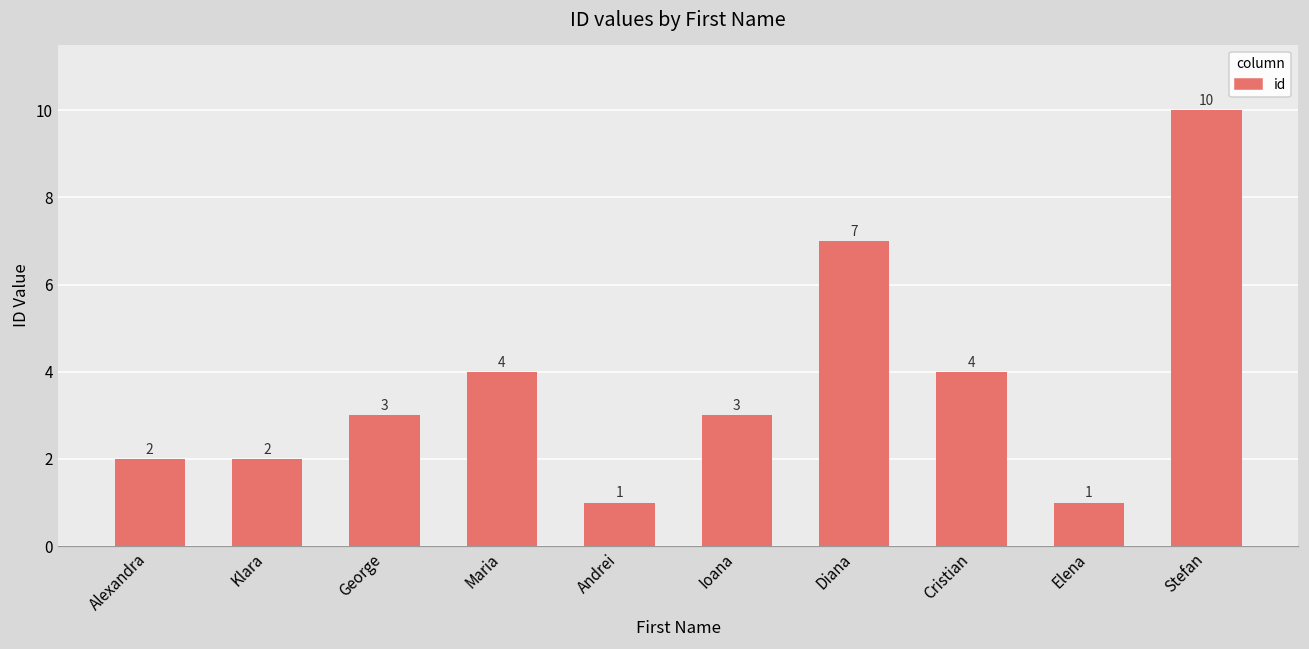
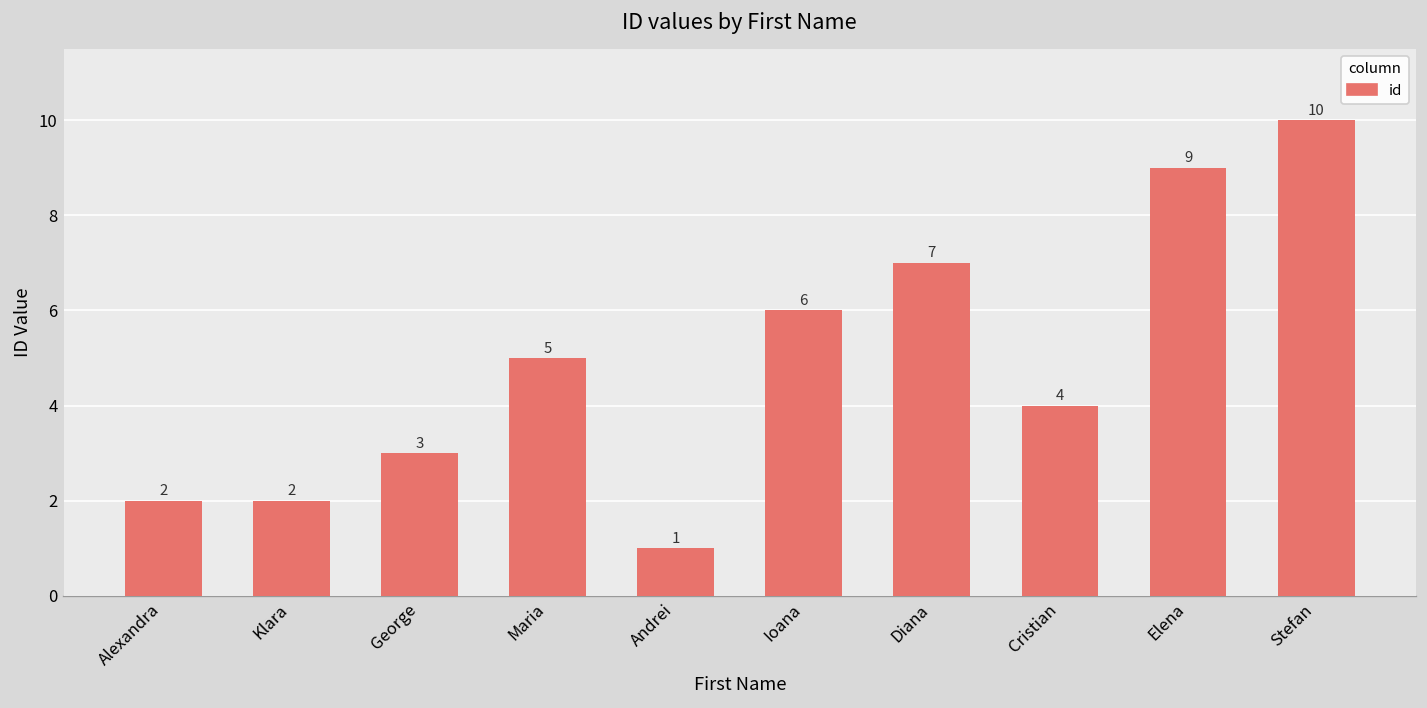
Maria: 4 -> 5
Ioana: 3 -> 6
Elena: 1 -> 9
